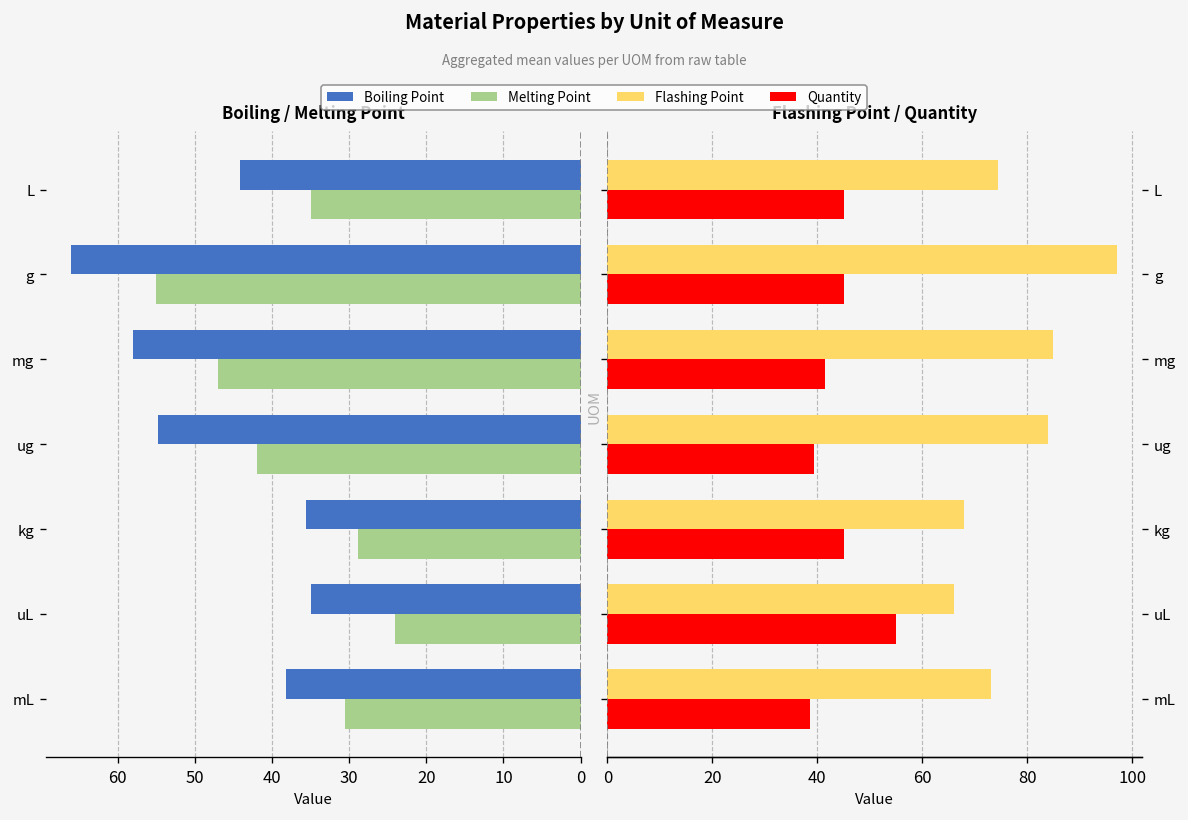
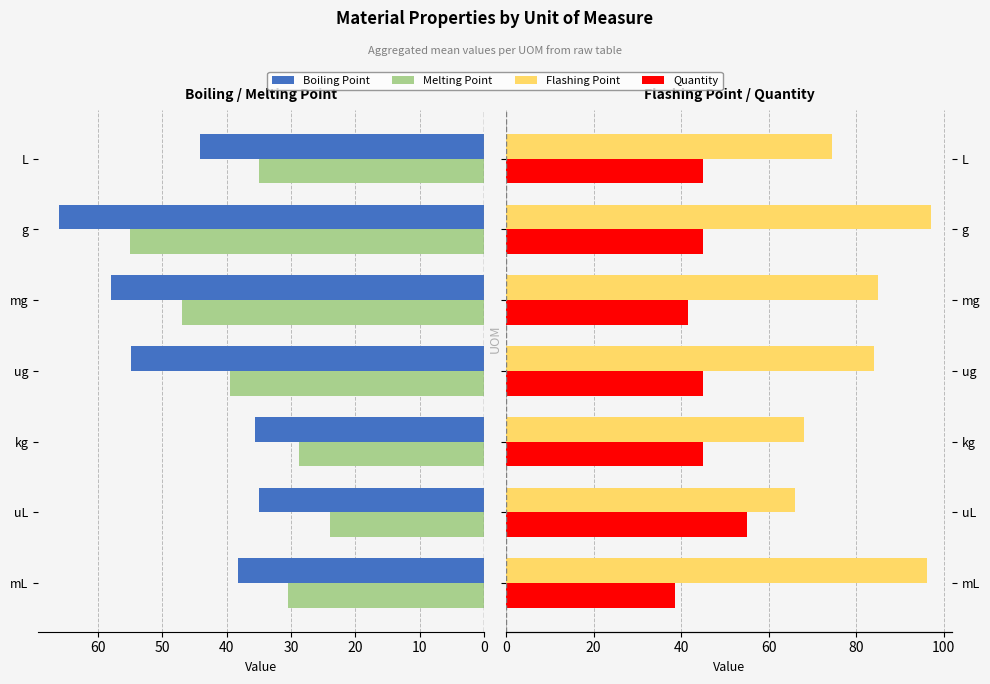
Boiling / Melting Point, Melting Point, ug: 42 -> 40
Flashing Point / Quantity, Quantity, ug: 39 -> 45
Flashing Point / Quantity, Flashing Point, mL: 73 -> 96
